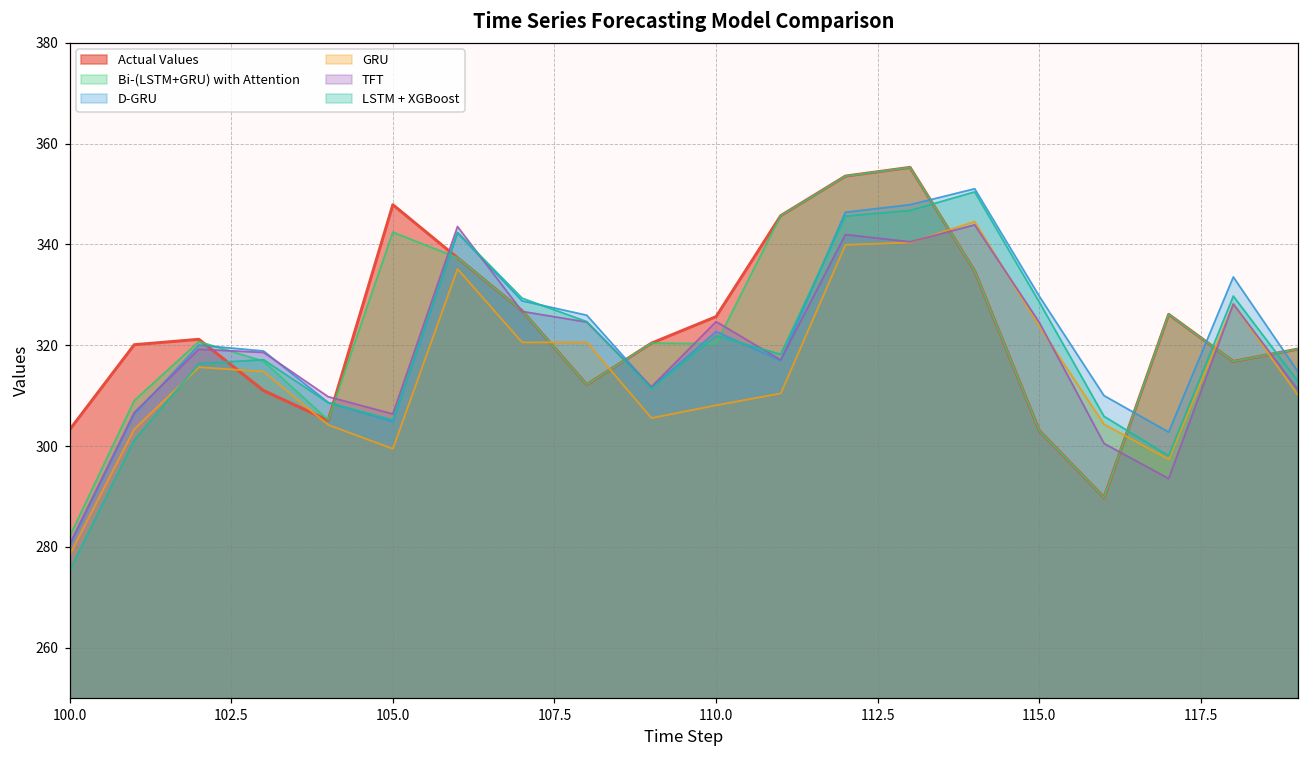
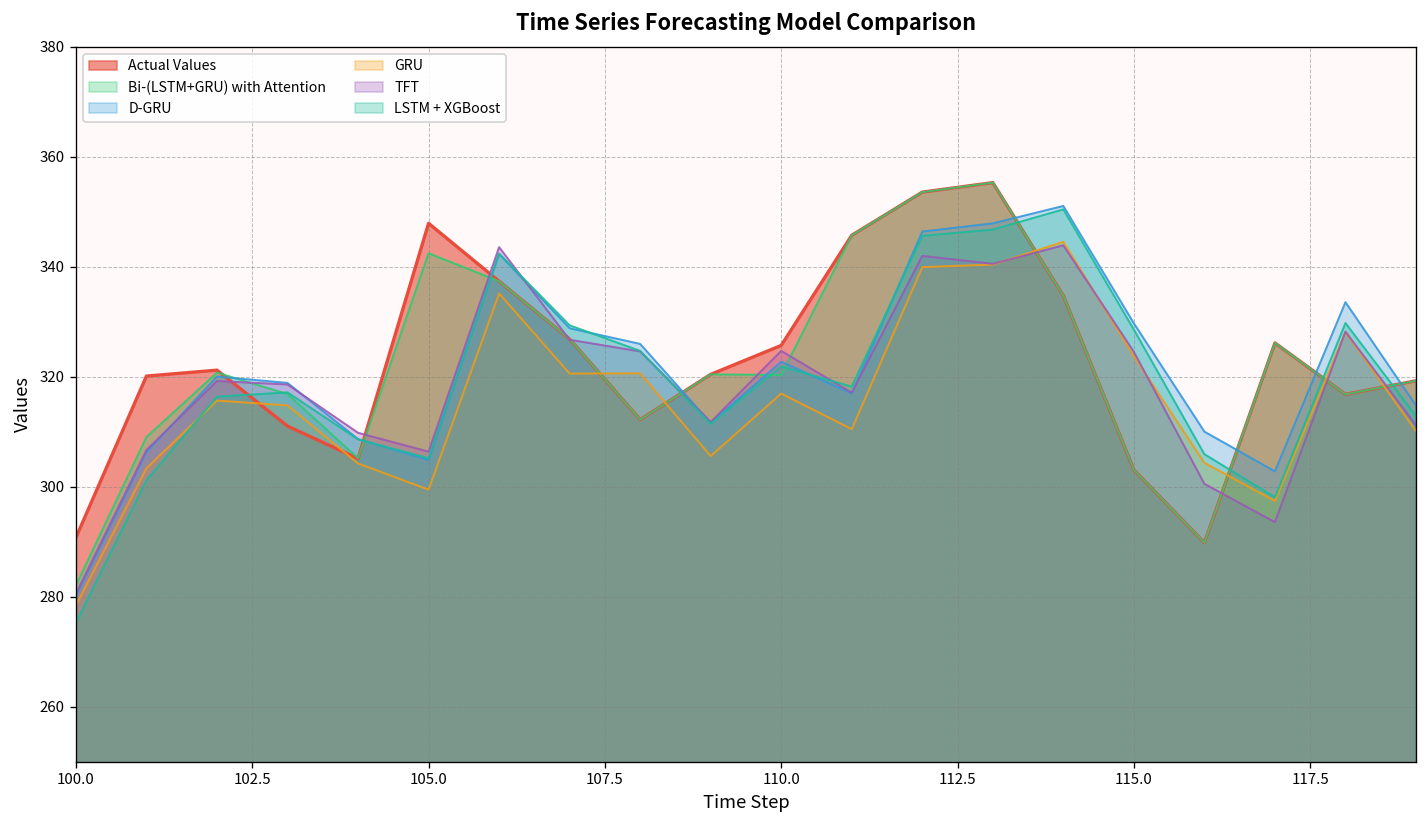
Actual Values, 100.0: 303 -> 291
GRU, 110.0: 308 -> 317
